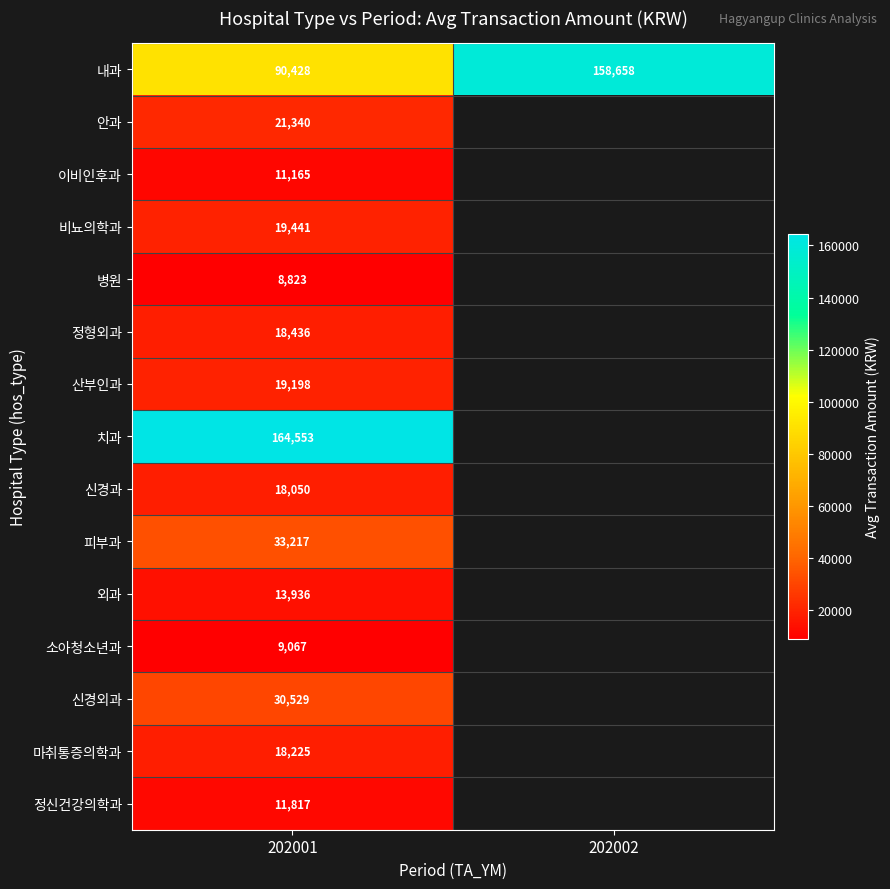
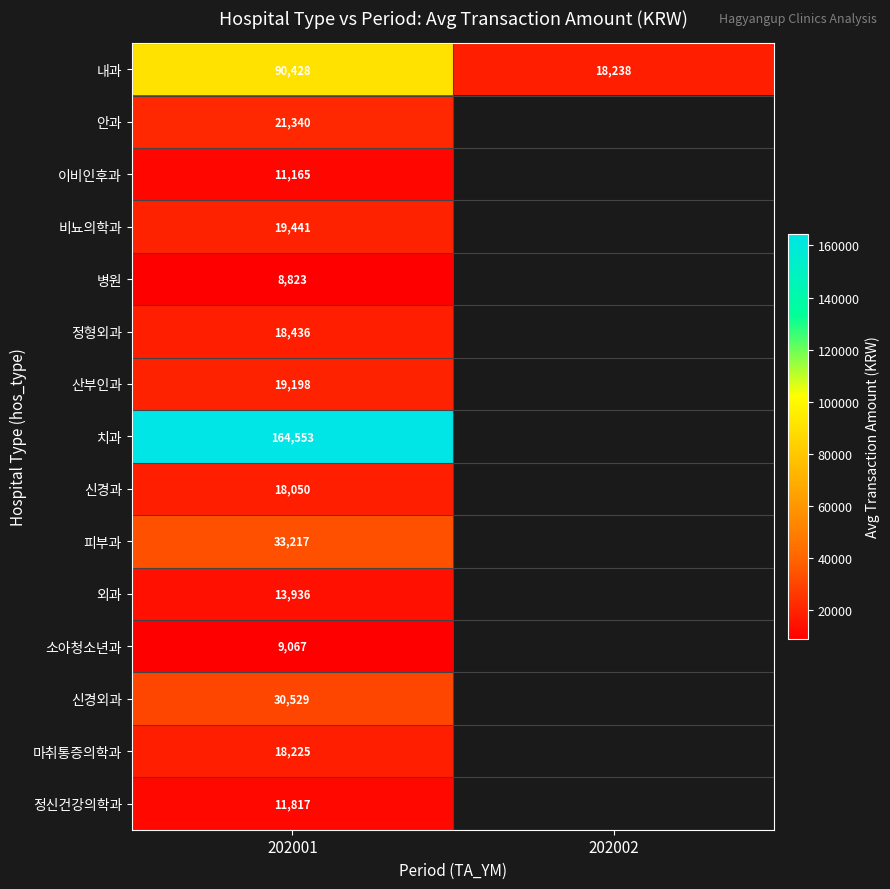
내과, 202002: 158,658 -> 18,238
